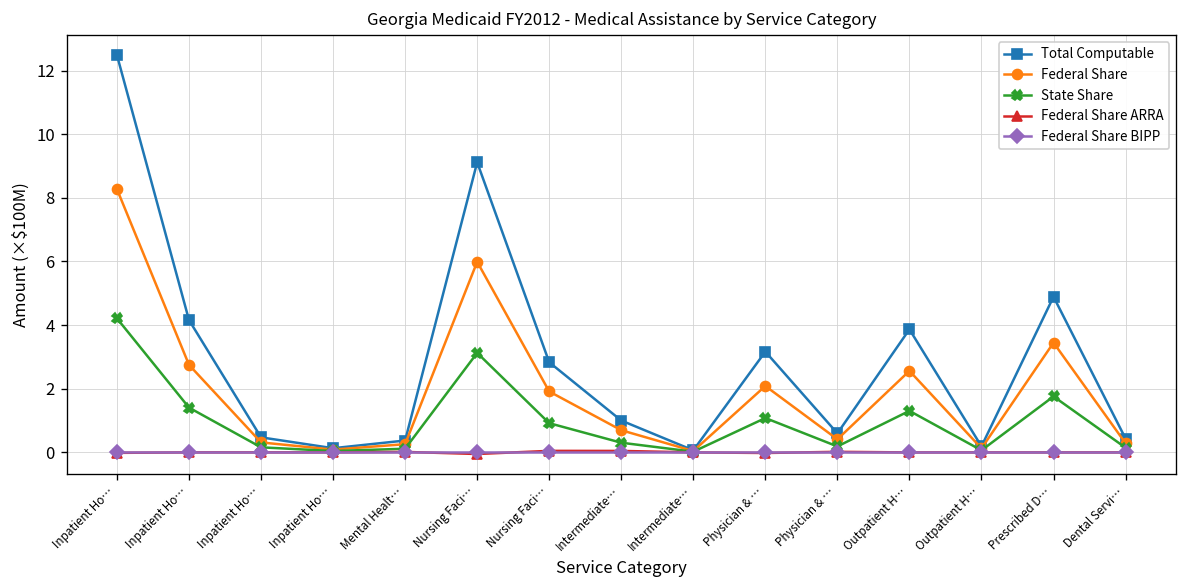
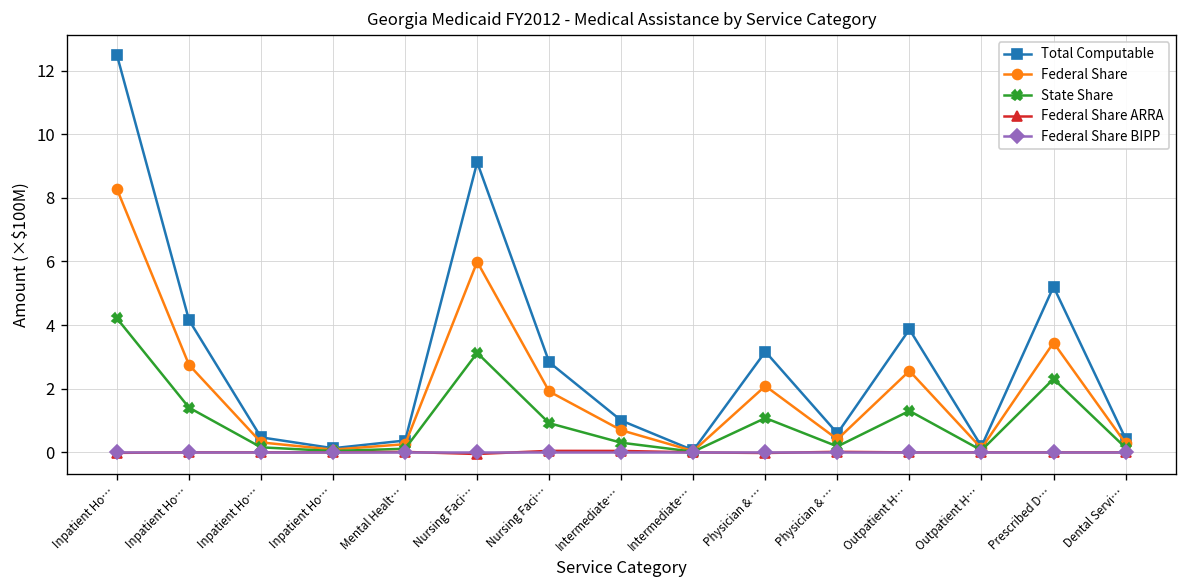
Total Computable, Prescribed D…: 4.9 -> 5.2
State Share, Prescribed D…: 1.8 -> 2.3
